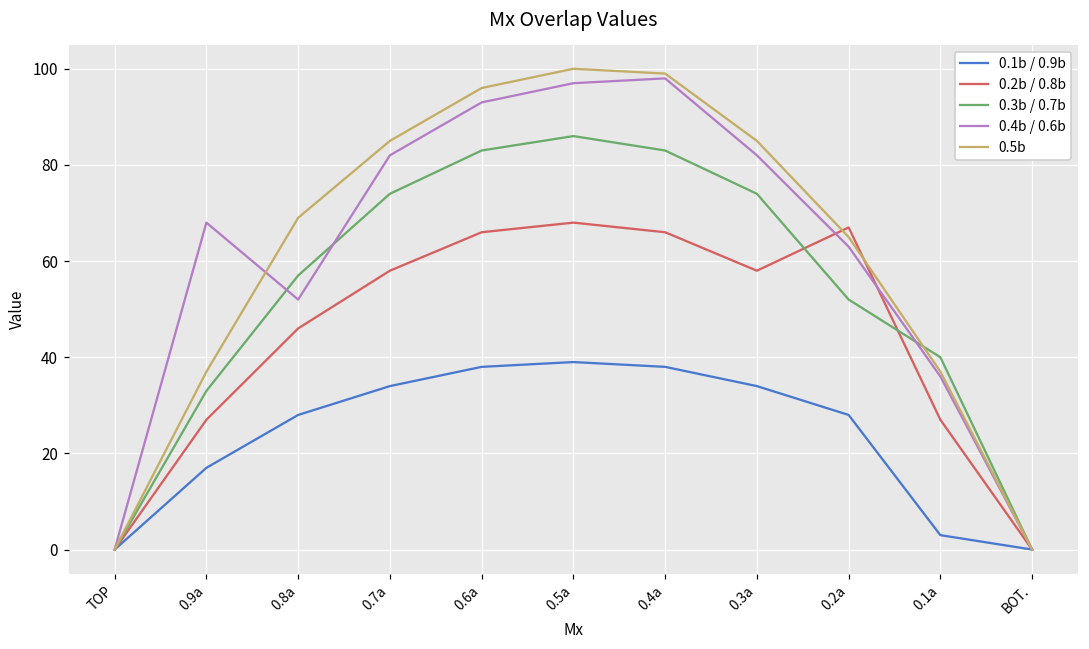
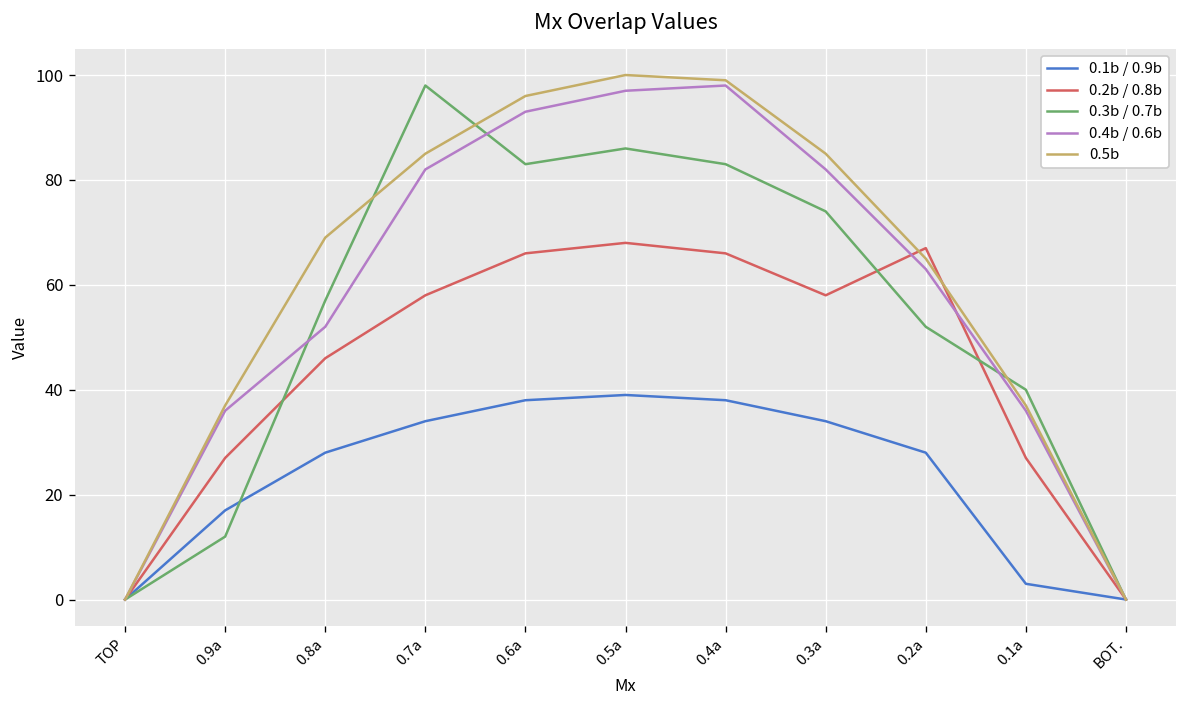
0.3b / 0.7b, 0.9a: 33 -> 12
0.4b / 0.6b, 0.9a: 68 -> 36
0.3b / 0.7b, 0.7a: 74 -> 98
